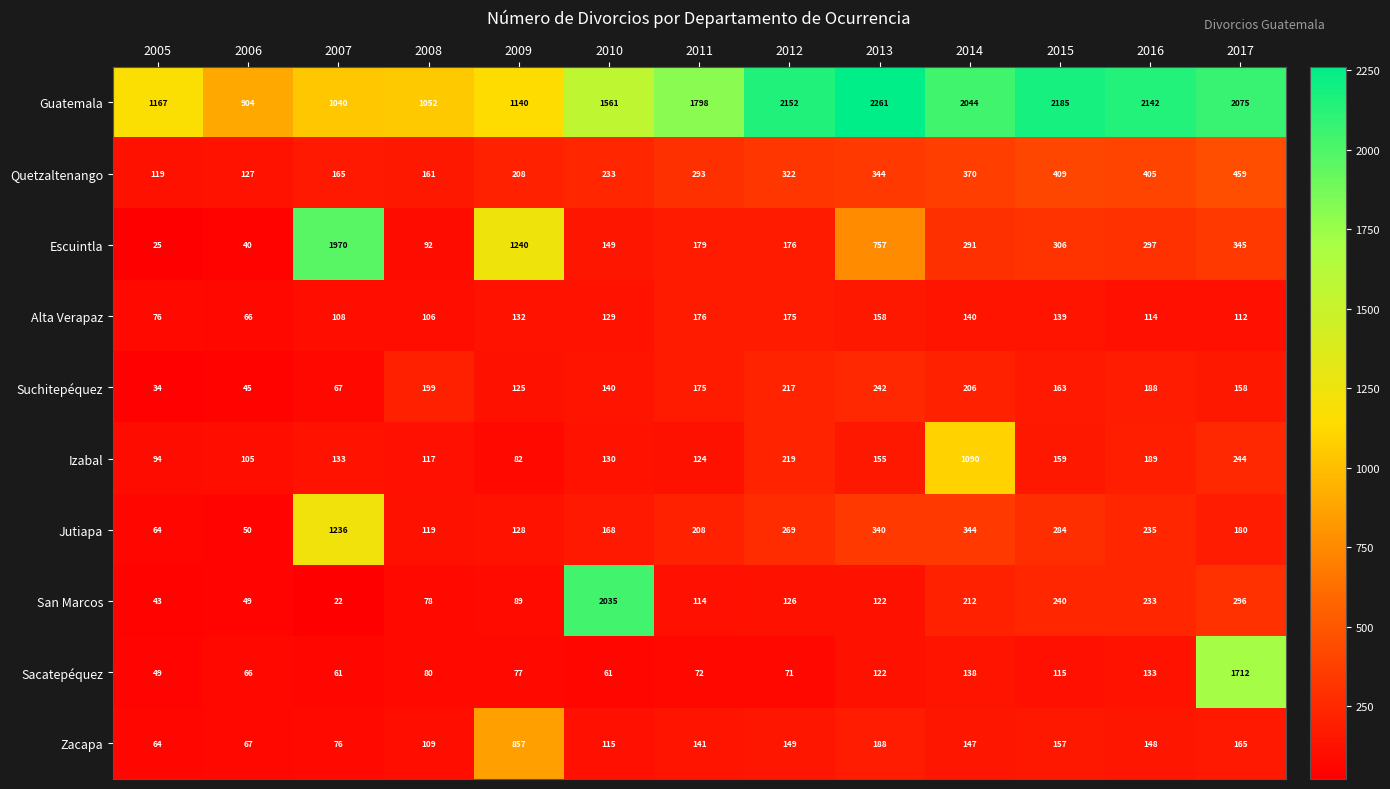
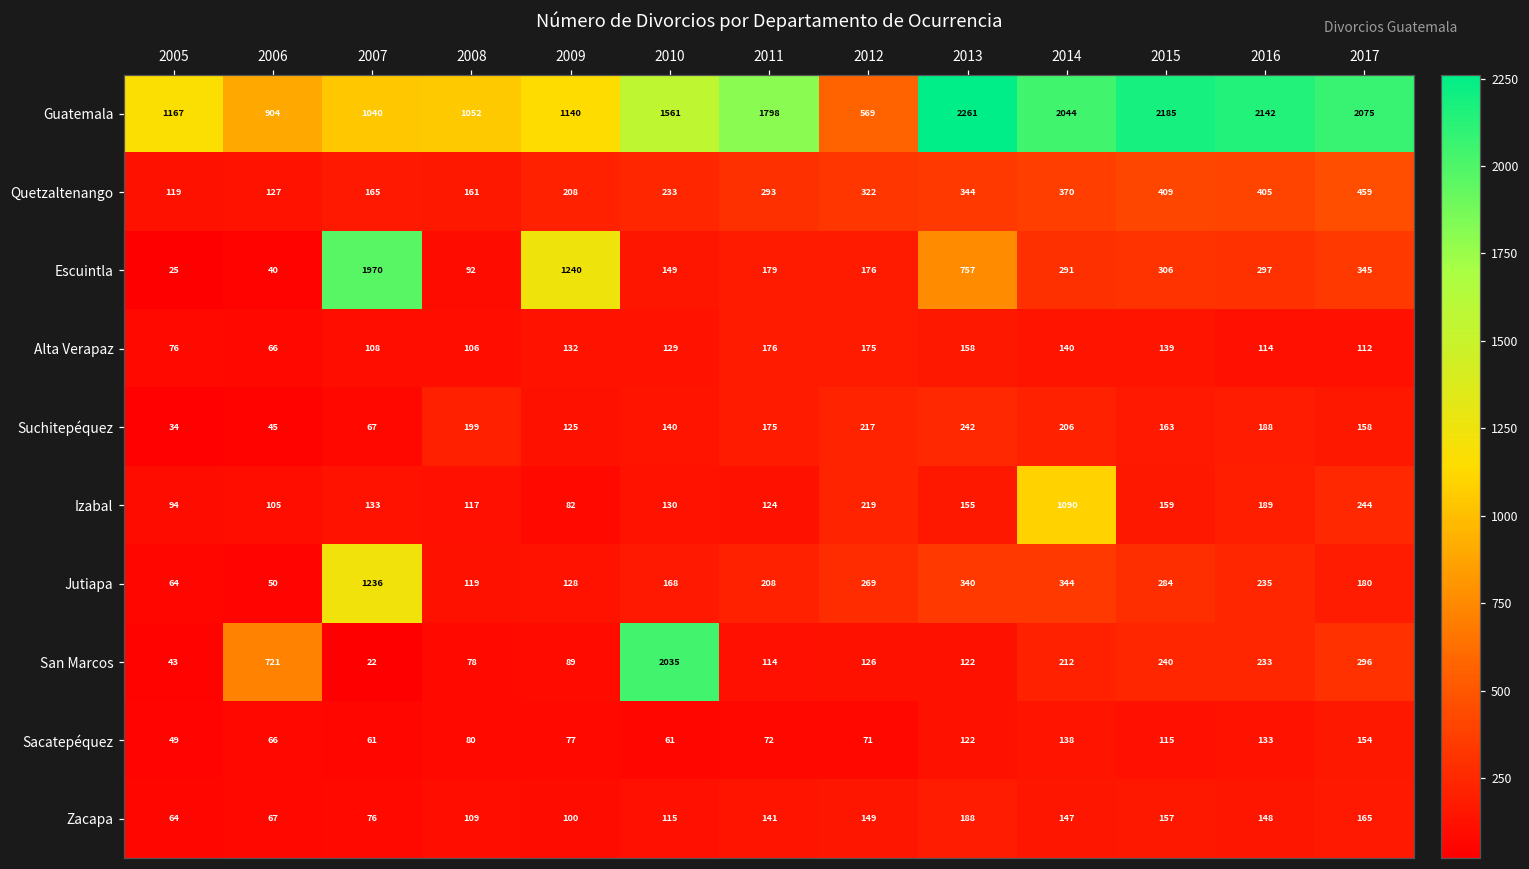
Guatemala, 2012: 2152 -> 569
San Marcos, 2006: 49 -> 721
Sacatepéquez, 2017: 1712 -> 154
Zacapa, 2009: 857 -> 100
